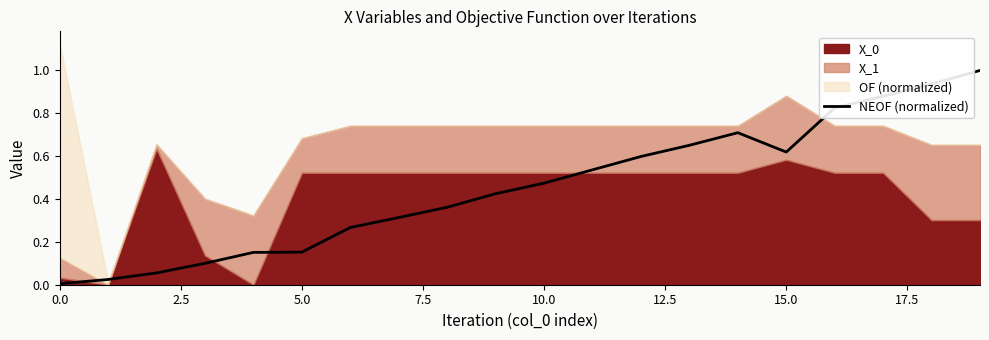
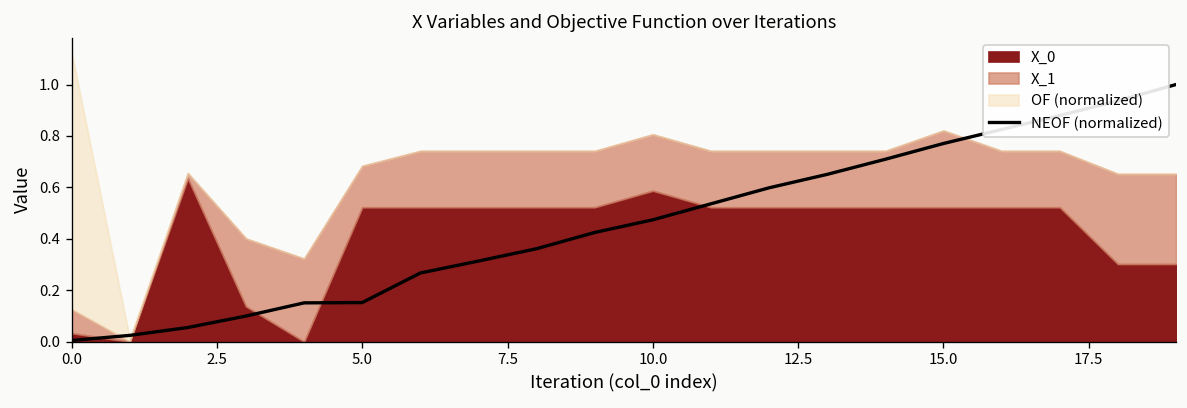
X_0, 10.0: 0.52 -> 0.59
NEOF (normalized), 15.0: 0.62 -> 0.77
X_0, 15.0: 0.58 -> 0.52
